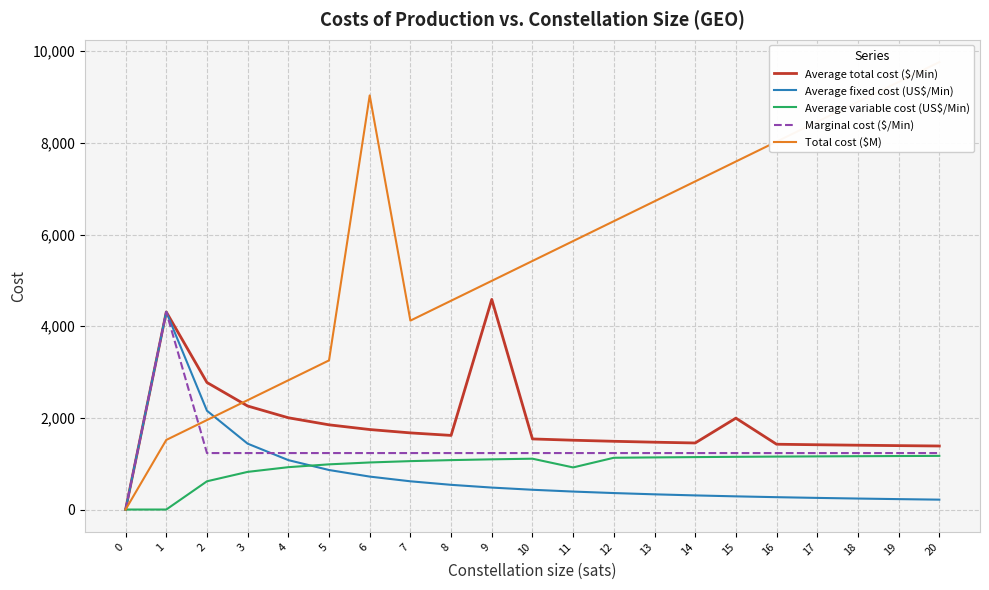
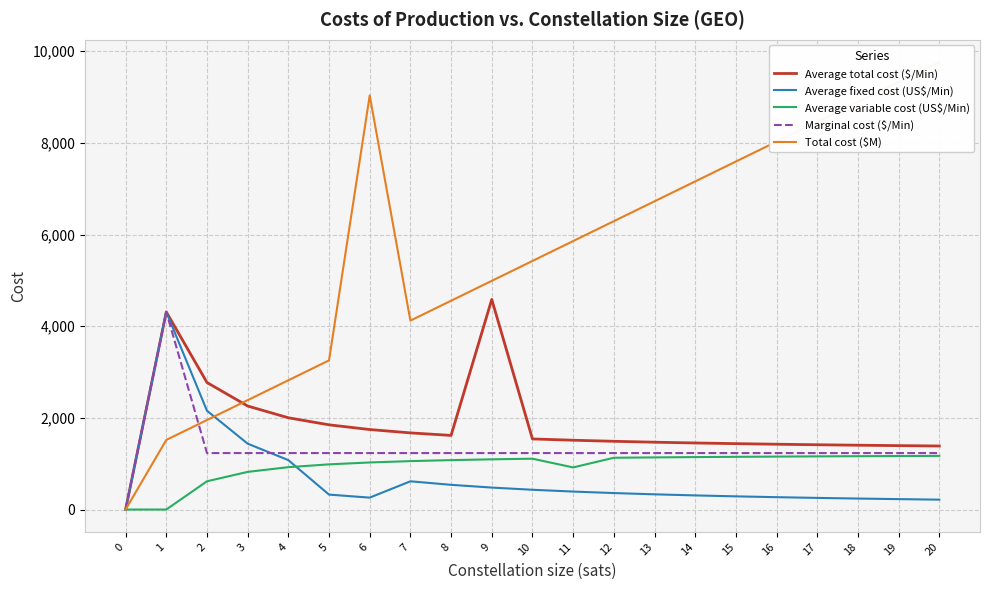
Average fixed cost (US$/Min), 5: 900 -> 300
Average fixed cost (US$/Min), 6: 700 -> 300
Average total cost ($/Min), 15: 2,000 -> 1,400
